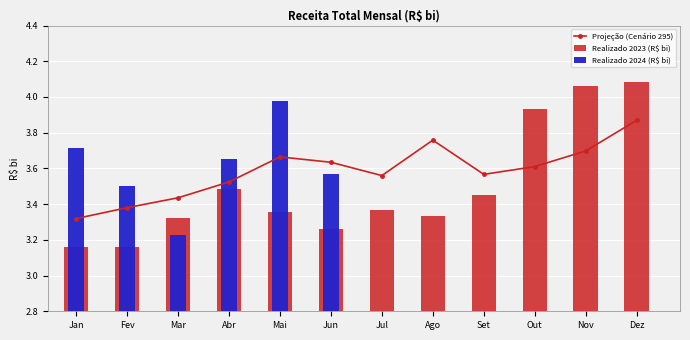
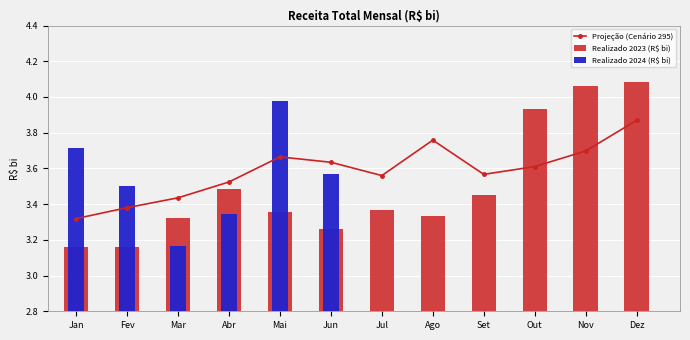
Realizado 2024 (R$ bi), Mar: 3.23 -> 3.16
Realizado 2024 (R$ bi), Abr: 3.65 -> 3.34
